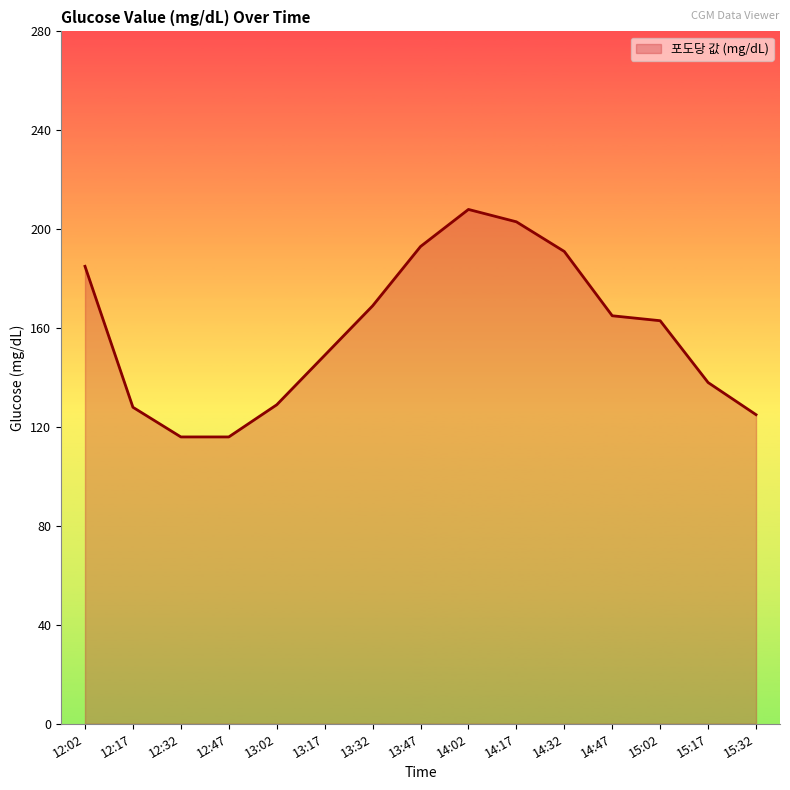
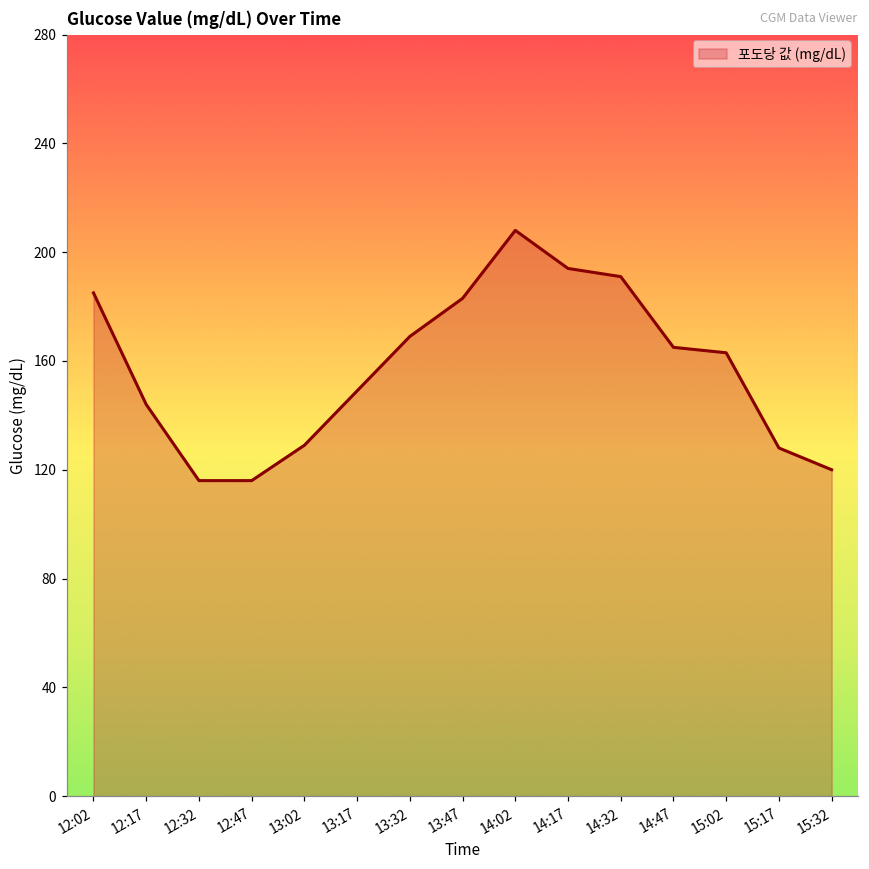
12:17: 128 -> 144
13:47: 193 -> 183
14:17: 203 -> 194
15:17: 138 -> 128
15:32: 125 -> 120
